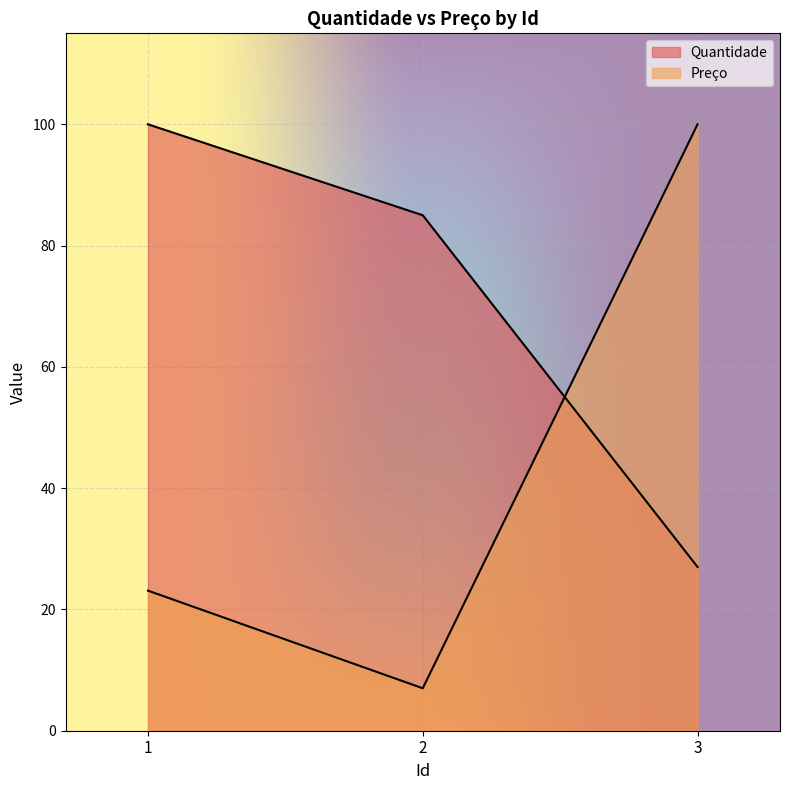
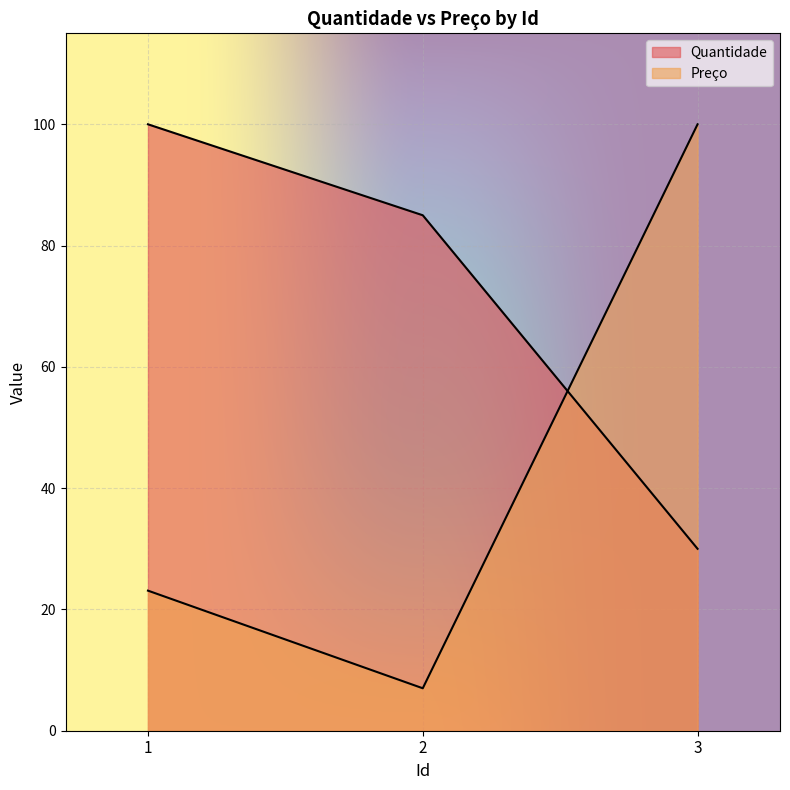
Quantidade, 3: 27 -> 30
